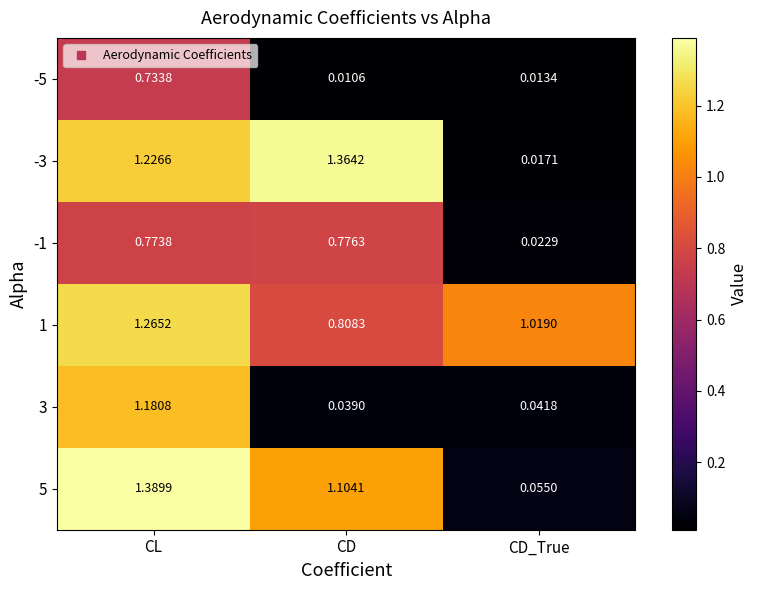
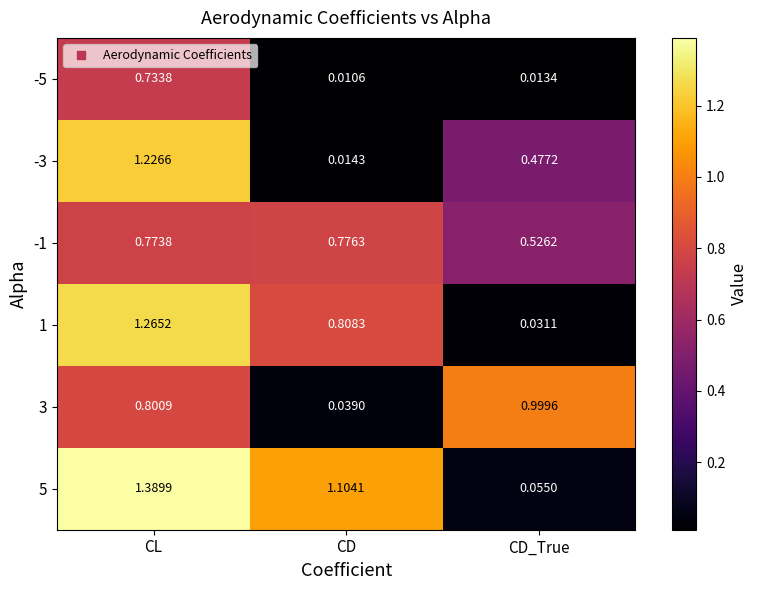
-3, CD: 1.3642 -> 0.0143
-3, CD_True: 0.0171 -> 0.4772
-1, CD_True: 0.0229 -> 0.5262
1, CD_True: 1.0190 -> 0.0311
3, CL: 1.1808 -> 0.8009
3, CD_True: 0.0418 -> 0.9996
